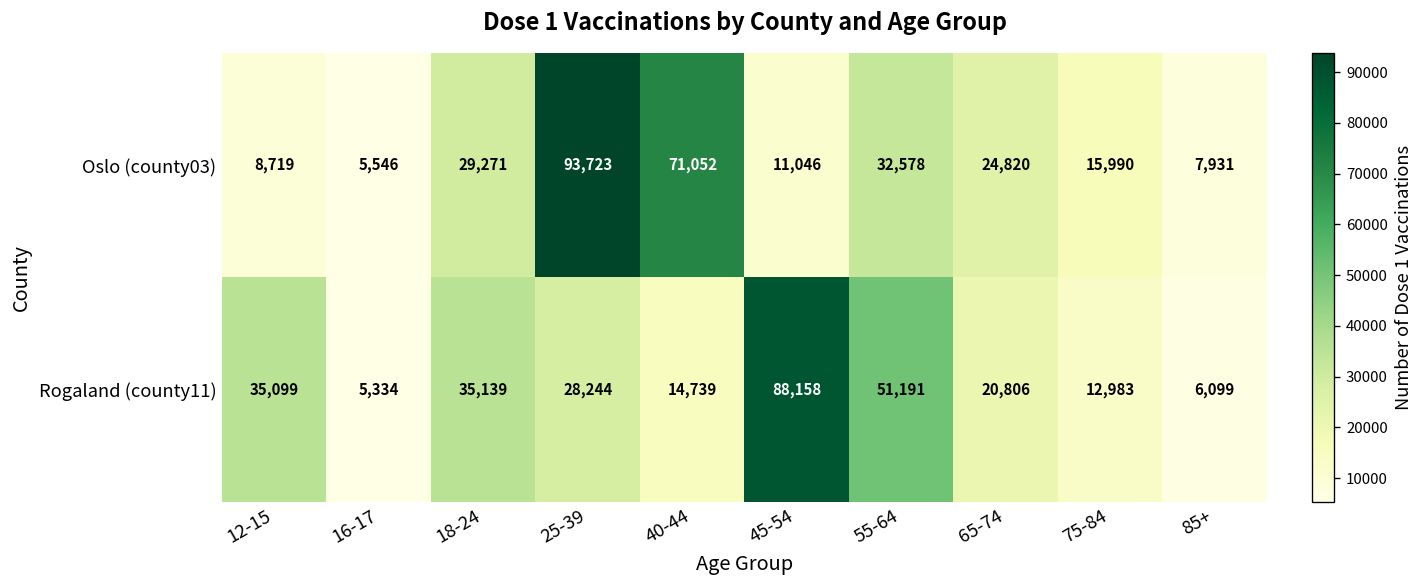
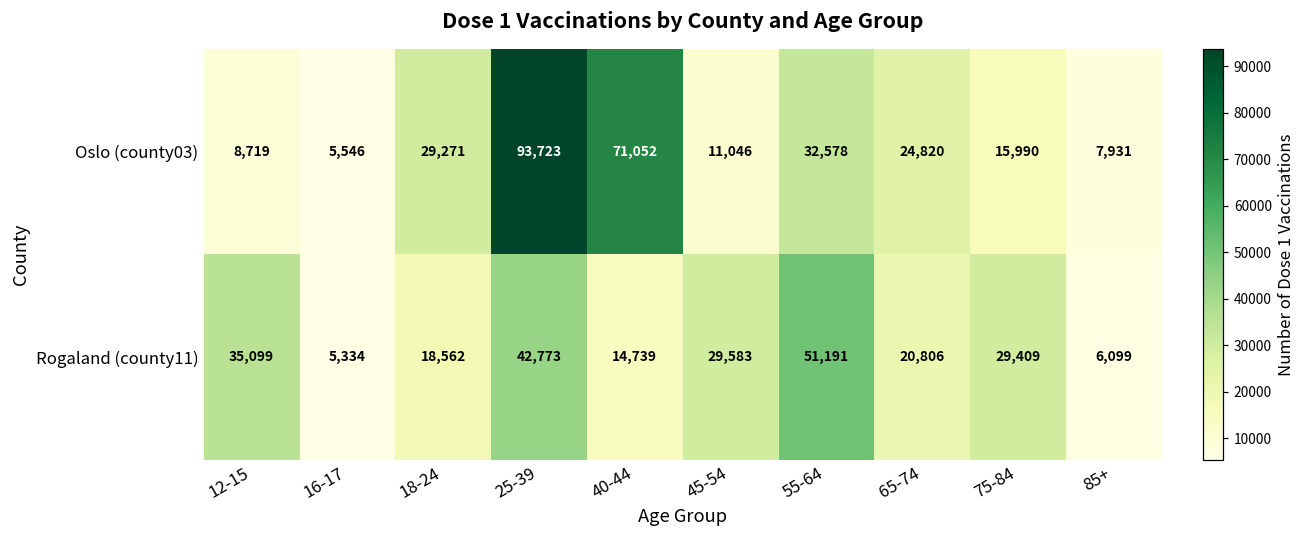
Rogaland (county11), 18-24: 35,139 -> 18,562
Rogaland (county11), 25-39: 28,244 -> 42,773
Rogaland (county11), 45-54: 88,158 -> 29,583
Rogaland (county11), 75-84: 12,983 -> 29,409
